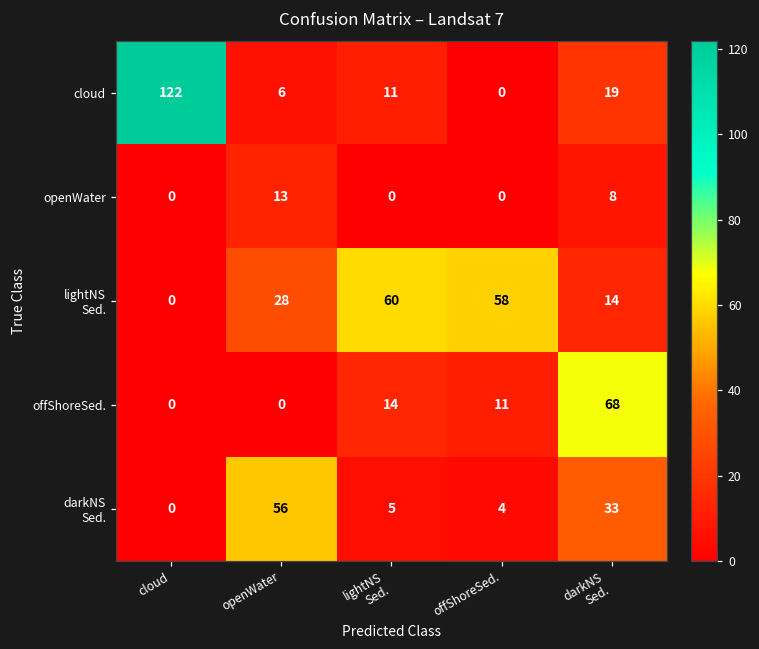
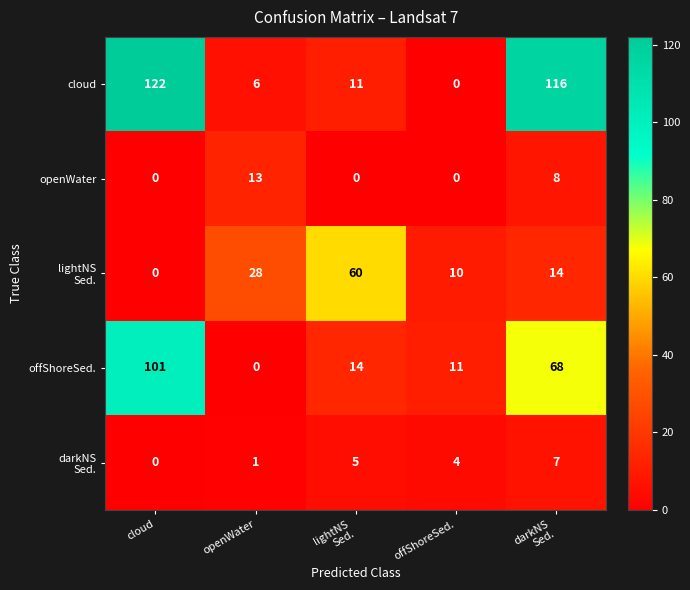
cloud, darkNS Sed.: 19 -> 116
lightNS Sed., offShoreSed.: 58 -> 10
offShoreSed., cloud: 0 -> 101
darkNS Sed., openWater: 56 -> 1
darkNS Sed., darkNS Sed.: 33 -> 7
